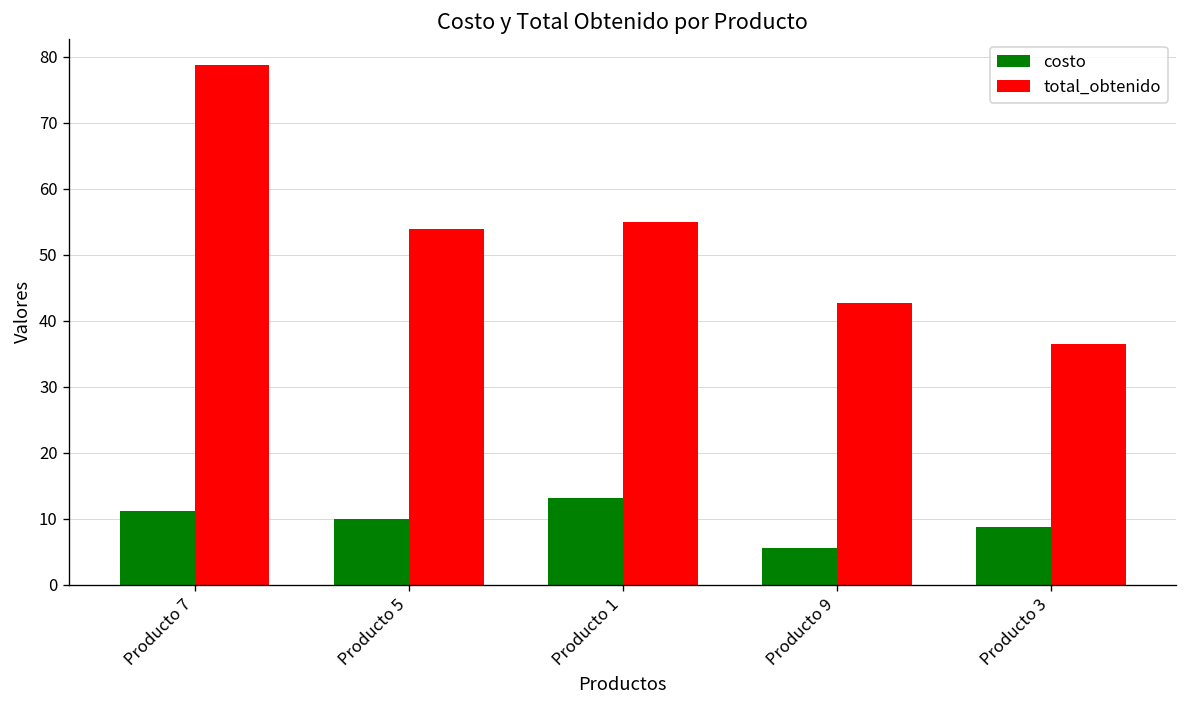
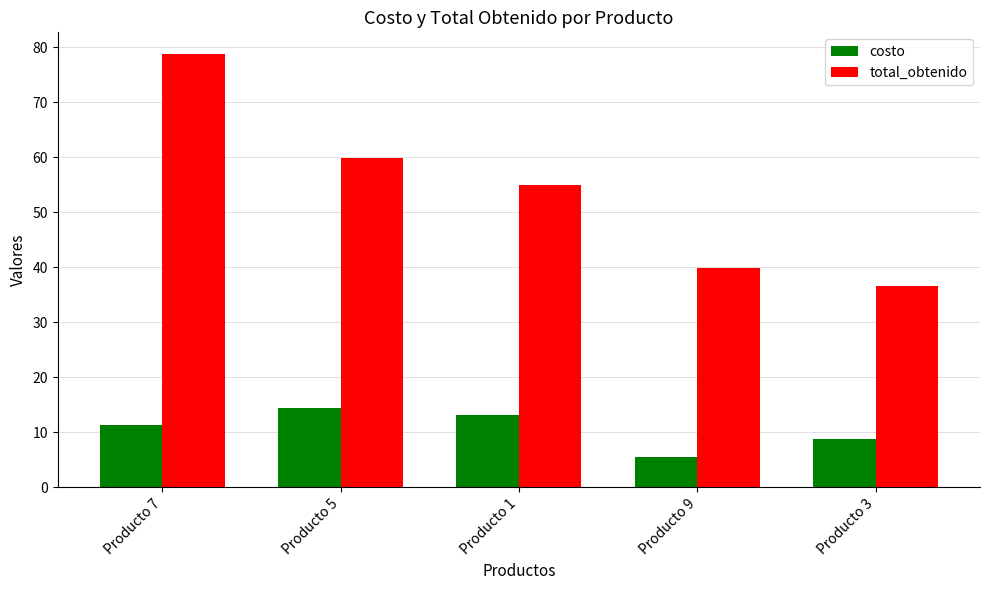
costo, Producto 5: 10 -> 14
total_obtenido, Producto 5: 54 -> 60
total_obtenido, Producto 9: 43 -> 40
